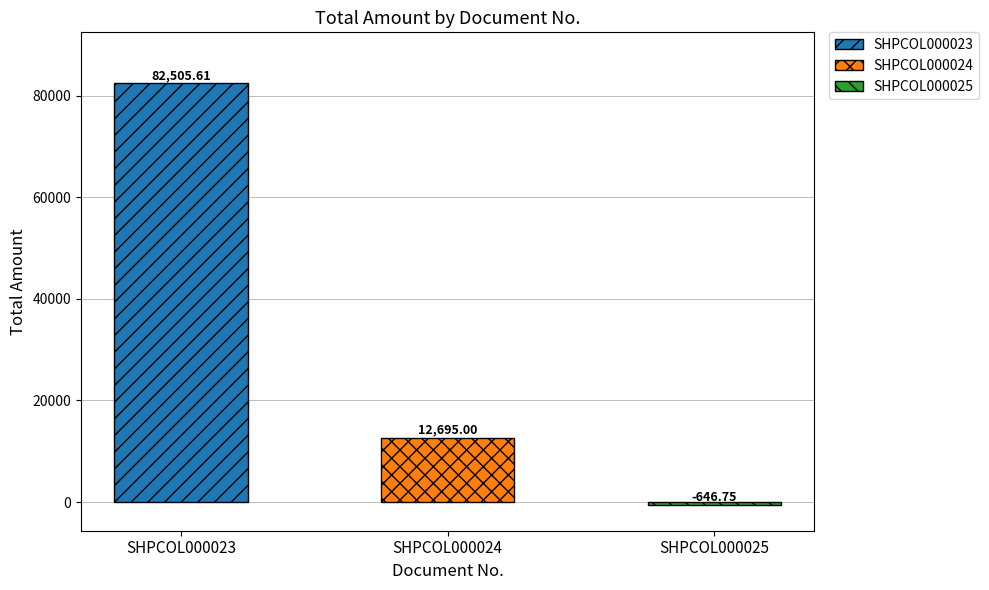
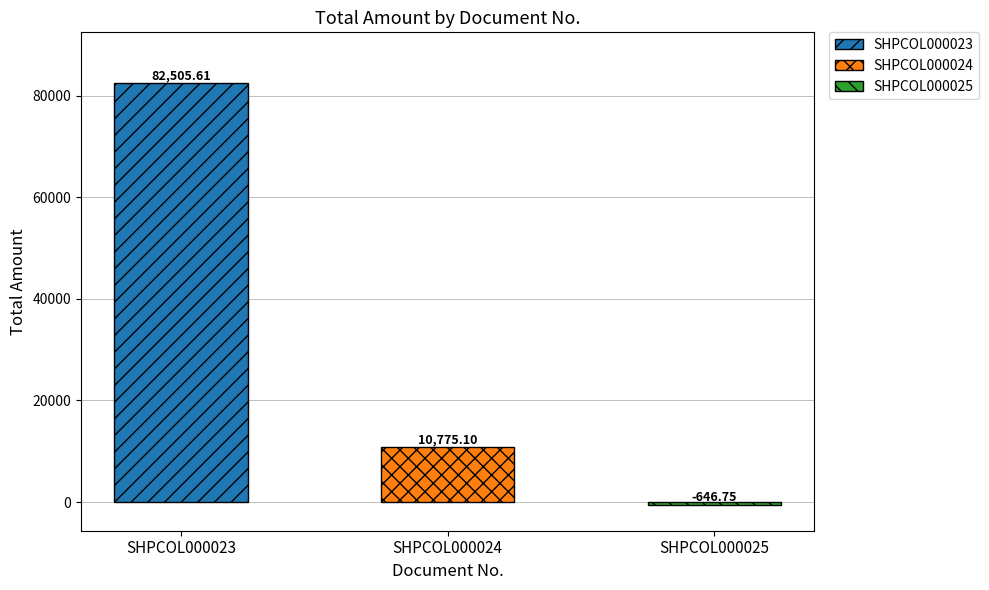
SHPCOL000024: 12,695.00 -> 10,775.10
